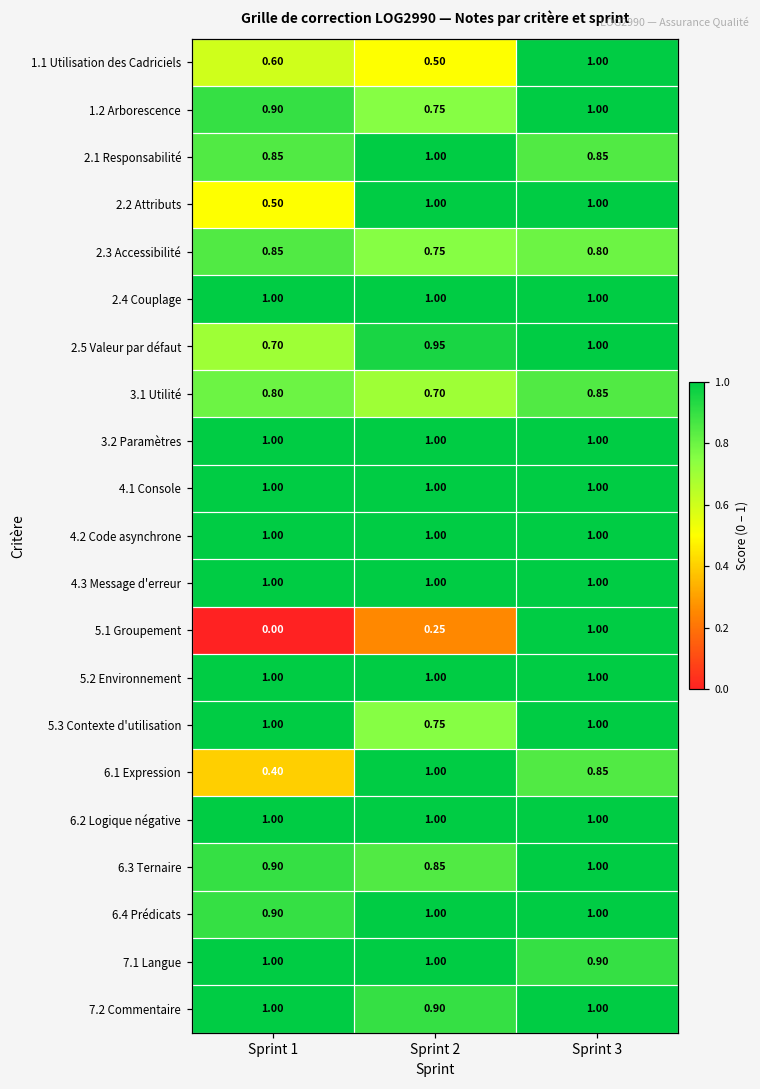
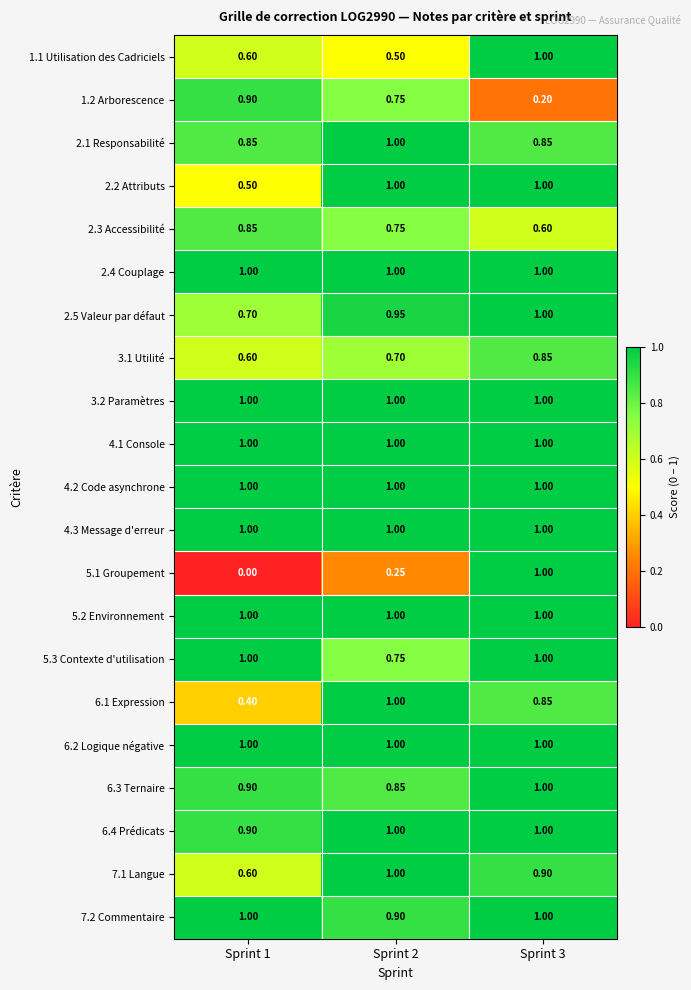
1.2 Arborescence, Sprint 3: 1.00 -> 0.20
2.3 Accessibilité, Sprint 3: 0.80 -> 0.60
3.1 Utilité, Sprint 1: 0.80 -> 0.60
7.1 Langue, Sprint 1: 1.00 -> 0.60
